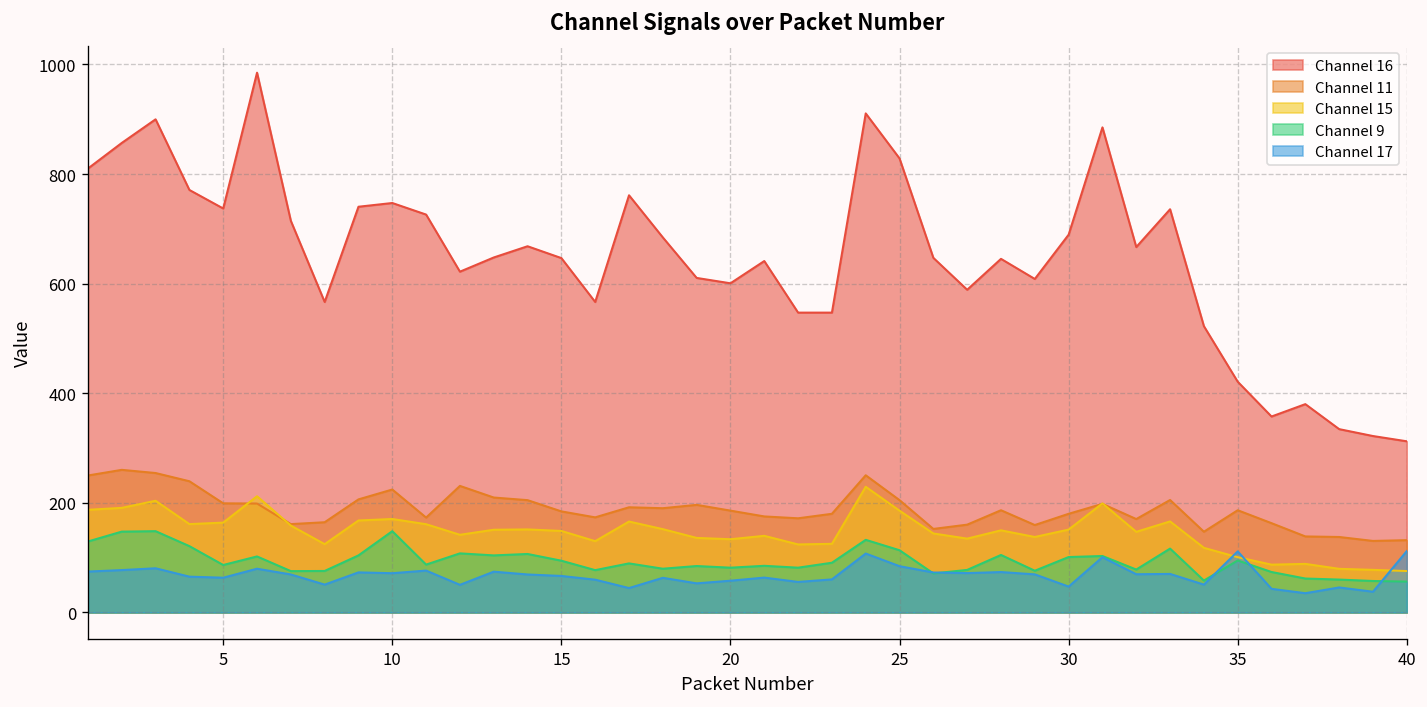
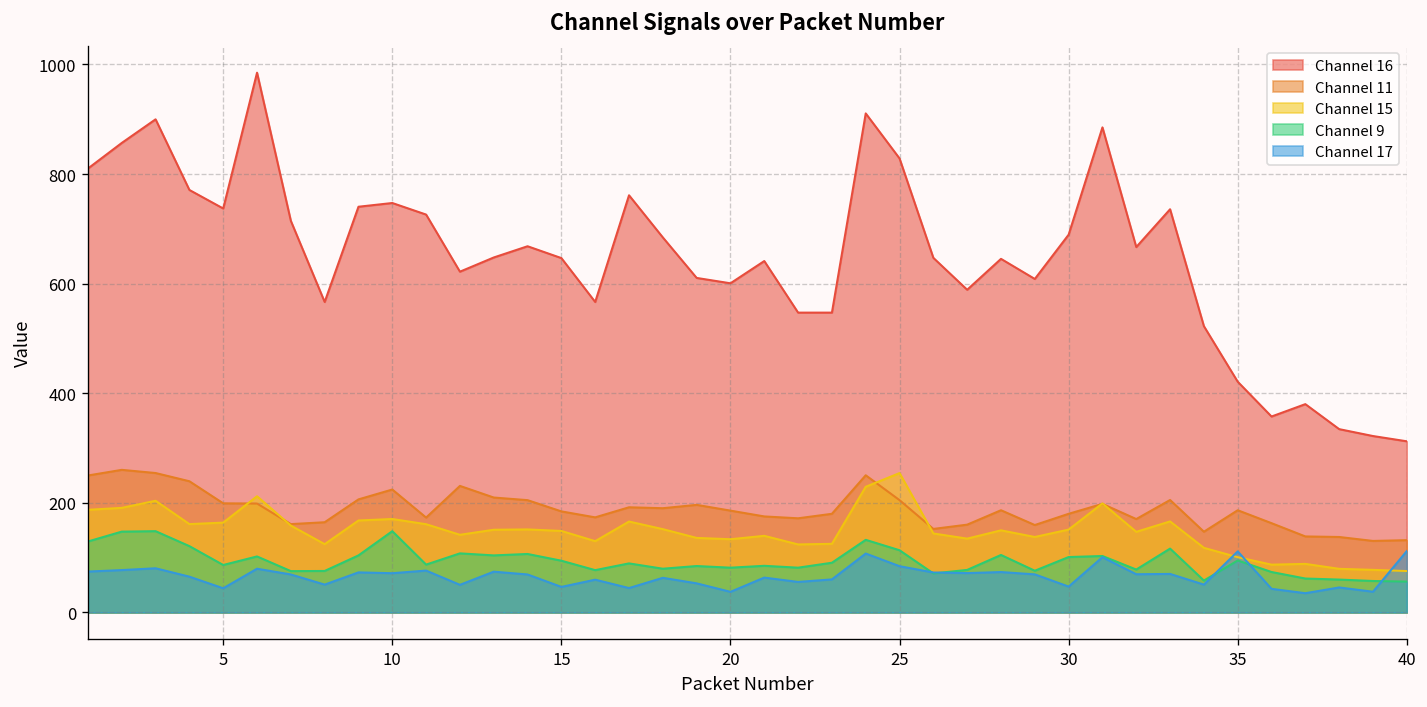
Channel 17, 5: 60 -> 40
Channel 17, 15: 70 -> 50
Channel 17, 20: 60 -> 40
Channel 15, 25: 190 -> 250
